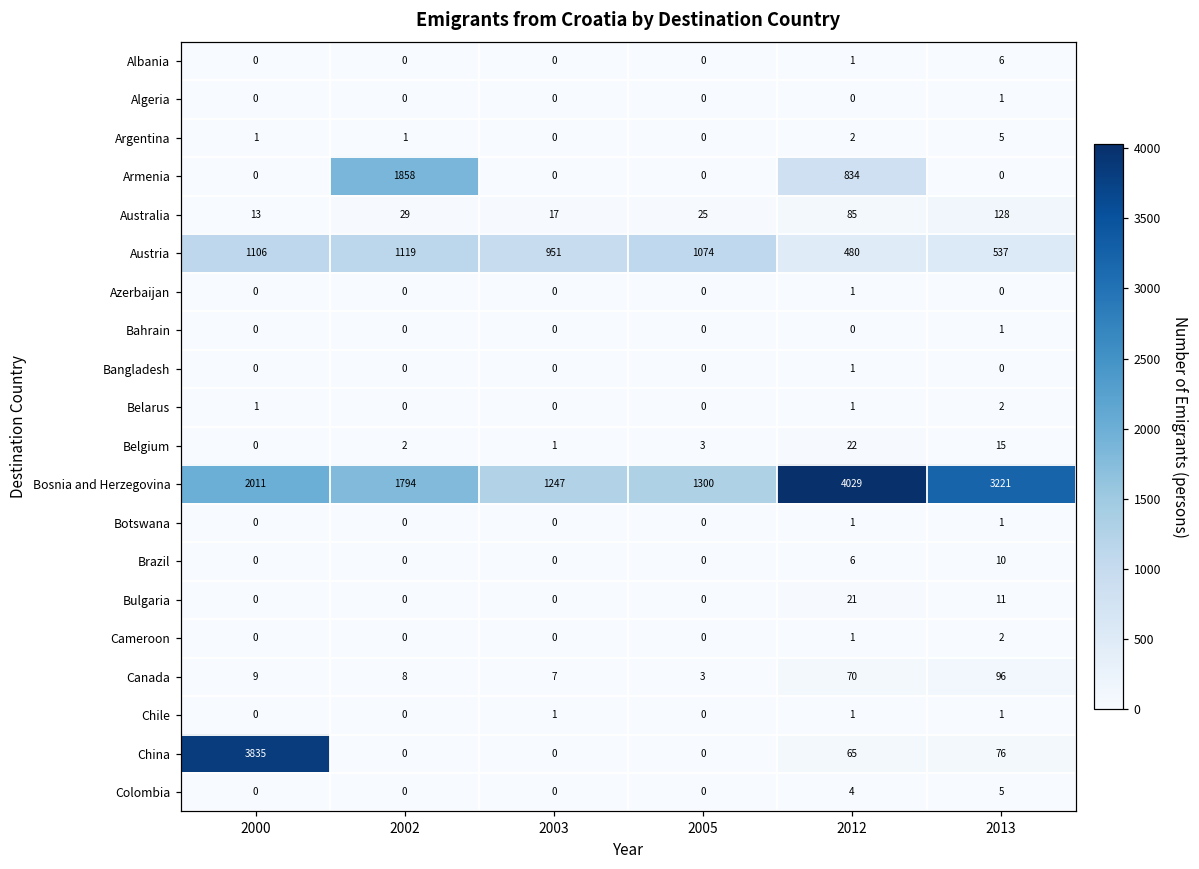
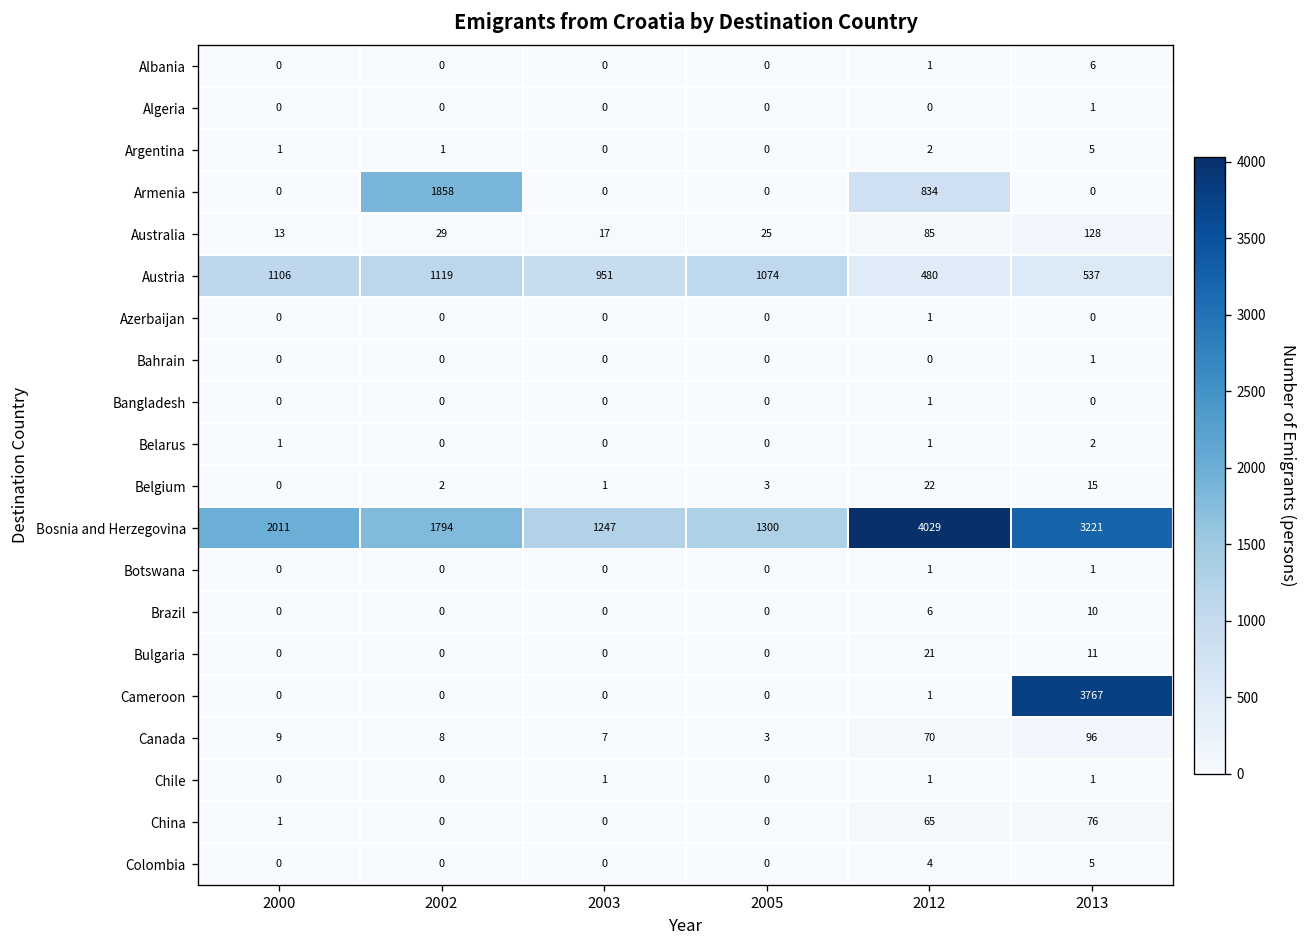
Cameroon, 2013: 2 -> 3767
China, 2000: 3835 -> 1
